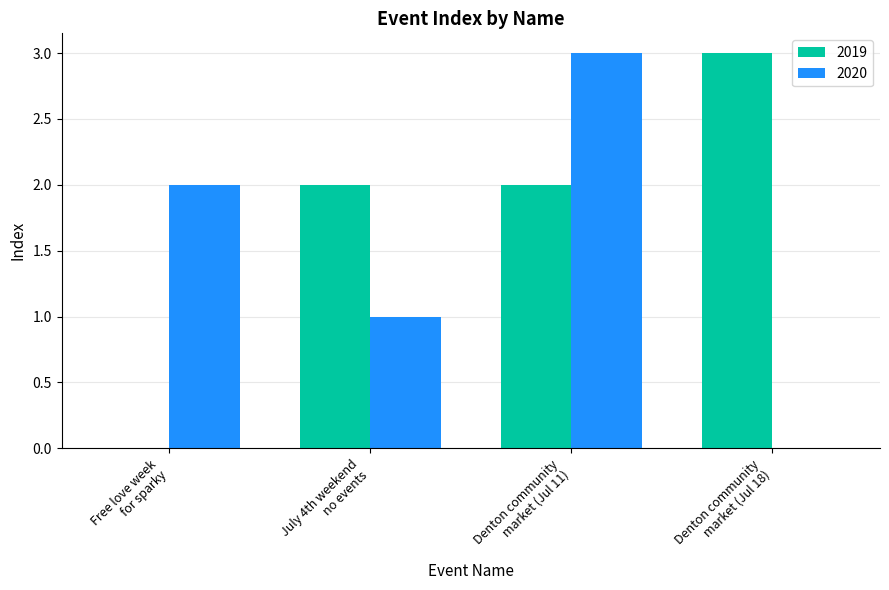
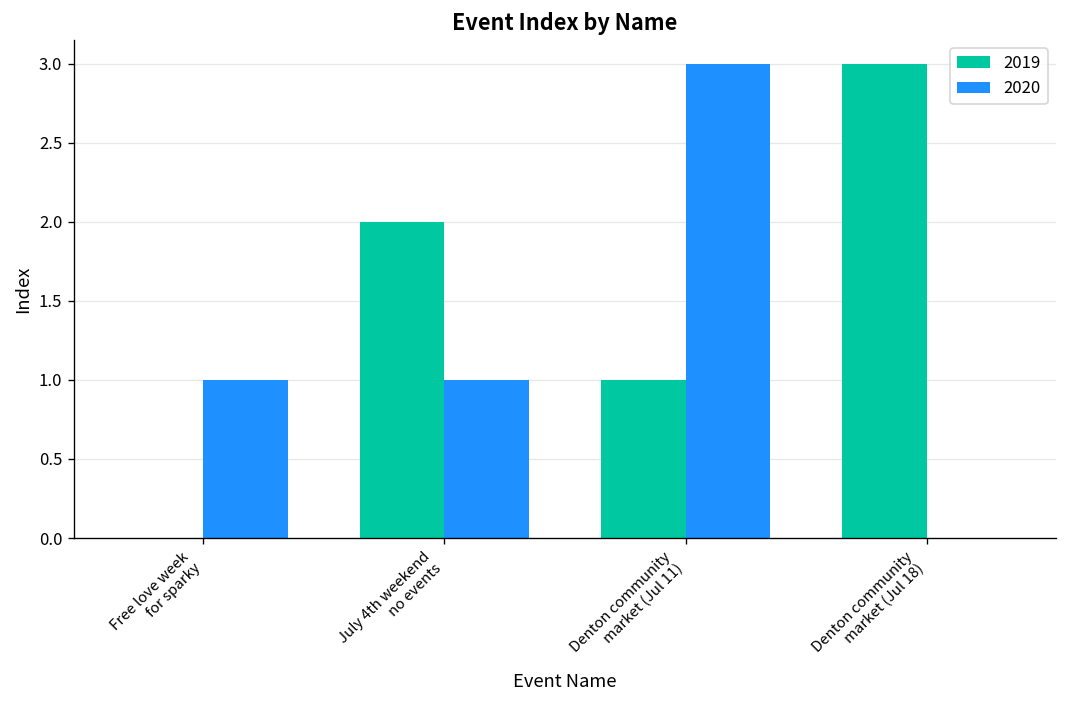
2020, Free love week for sparky: 2 -> 1
2019, Denton community market (Jul 11): 2 -> 1
